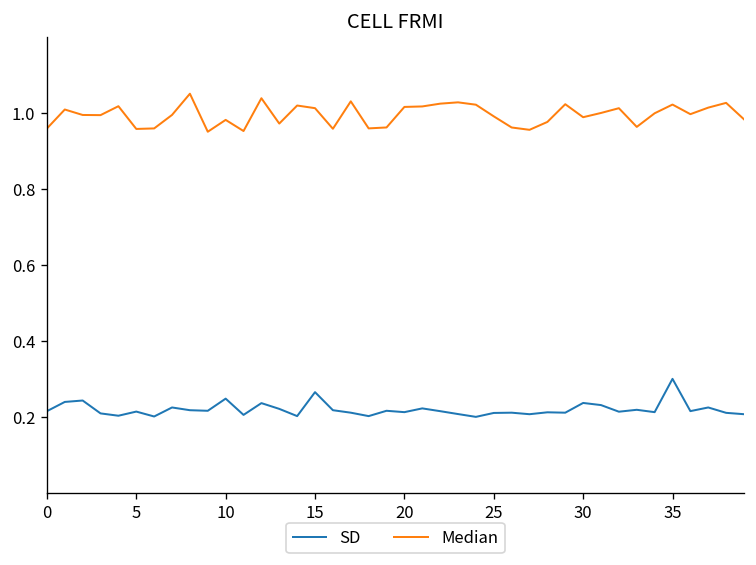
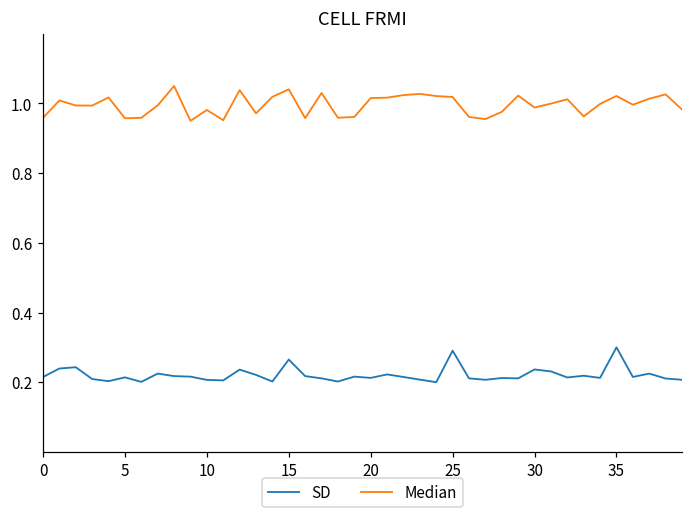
SD, 10: 0.25 -> 0.21
Median, 15: 1.01 -> 1.04
SD, 25: 0.21 -> 0.29
Median, 25: 0.99 -> 1.02
